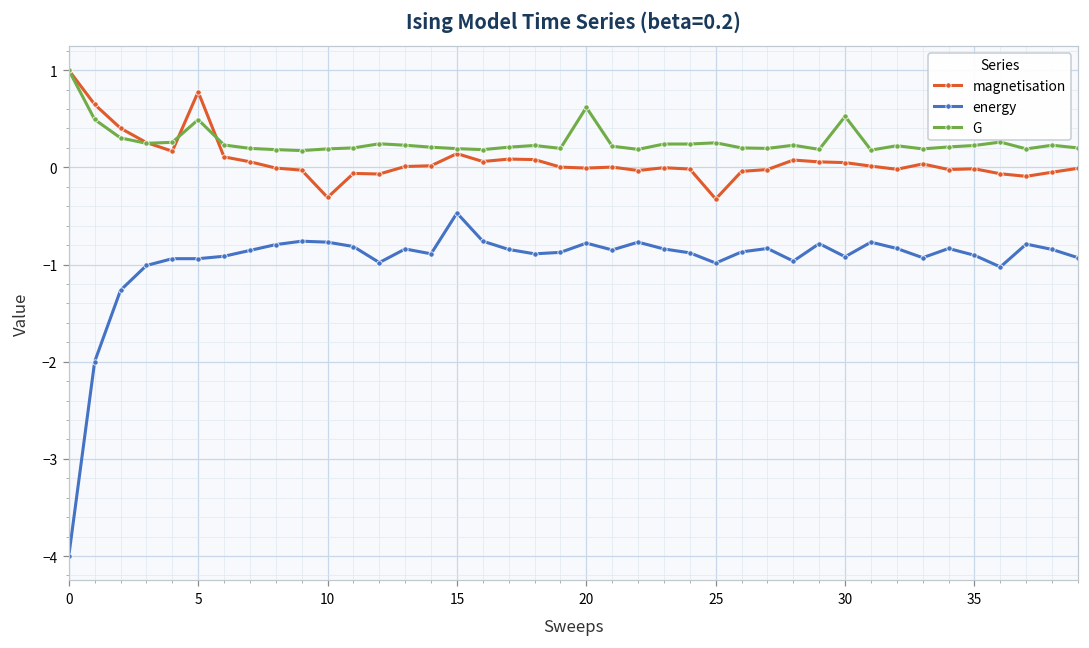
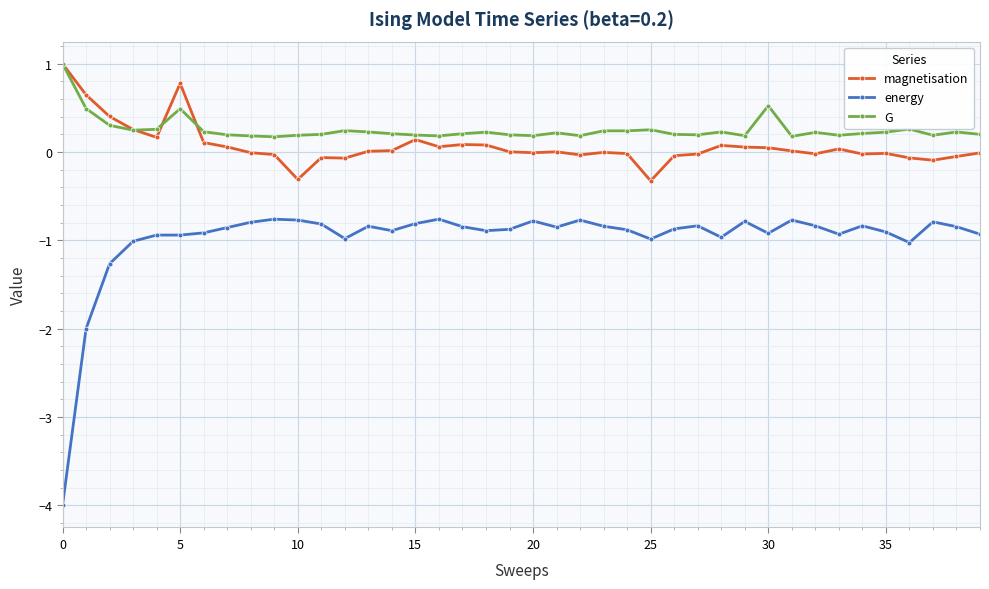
energy, 15: -0.5 -> -0.8
G, 20: 0.6 -> 0.2
